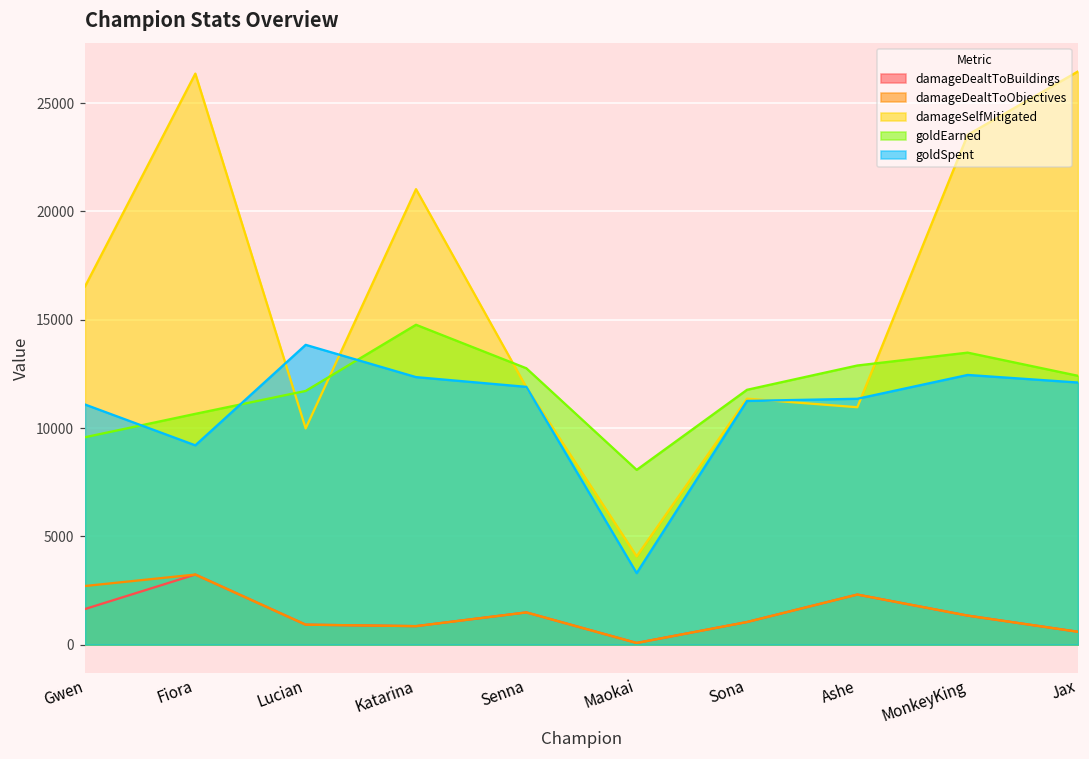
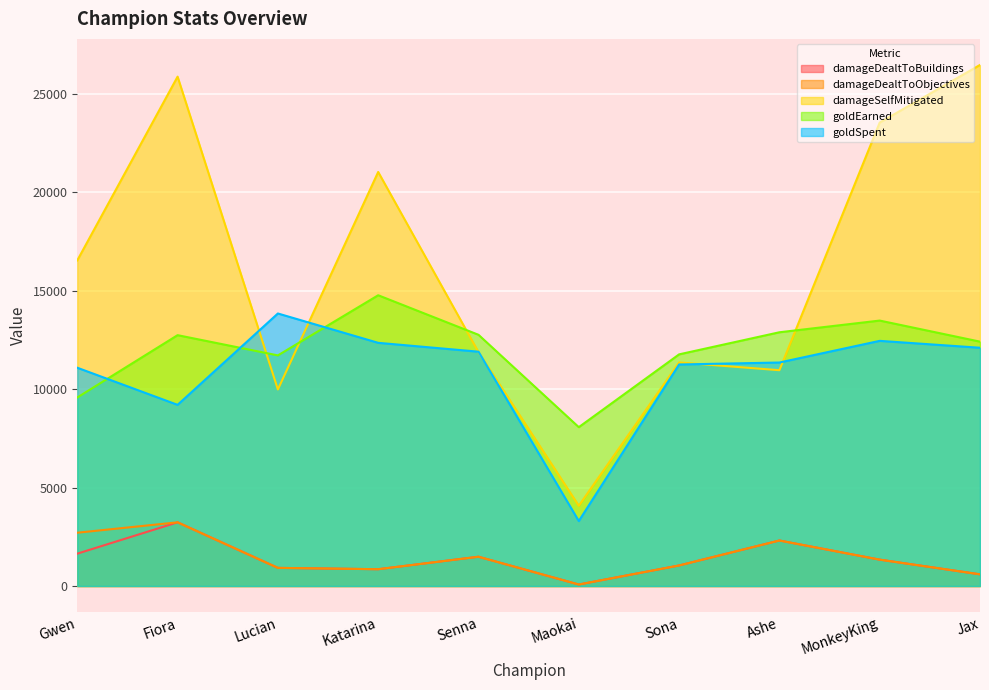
damageSelfMitigated, Fiora: 26400 -> 25900
goldEarned, Fiora: 10700 -> 12700
